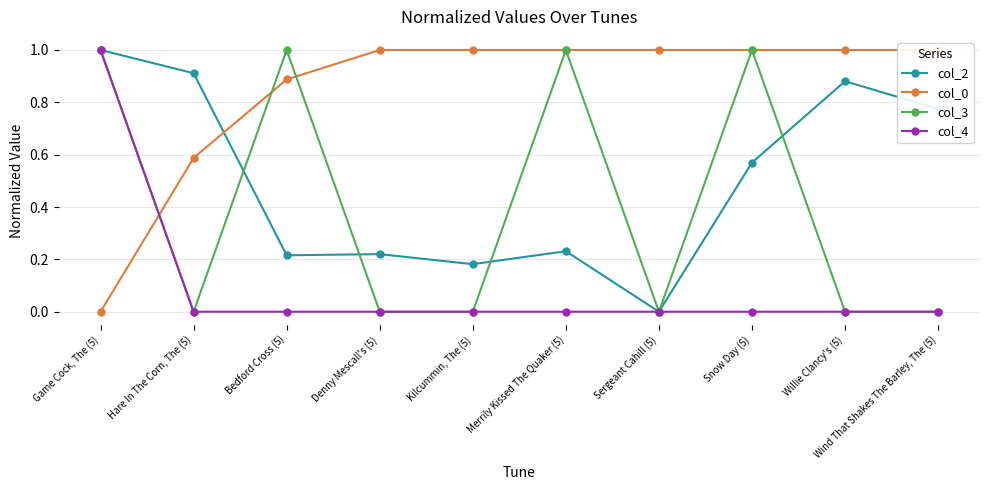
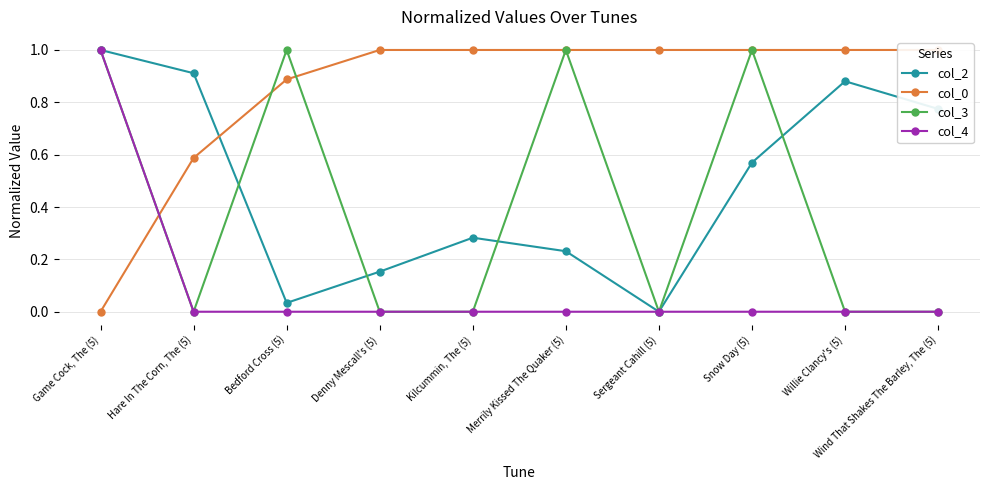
col_2, Bedford Cross (5): 0.22 -> 0.03
col_2, Denny Mescall's (5): 0.22 -> 0.15
col_2, Kilcummin, The (5): 0.18 -> 0.28
